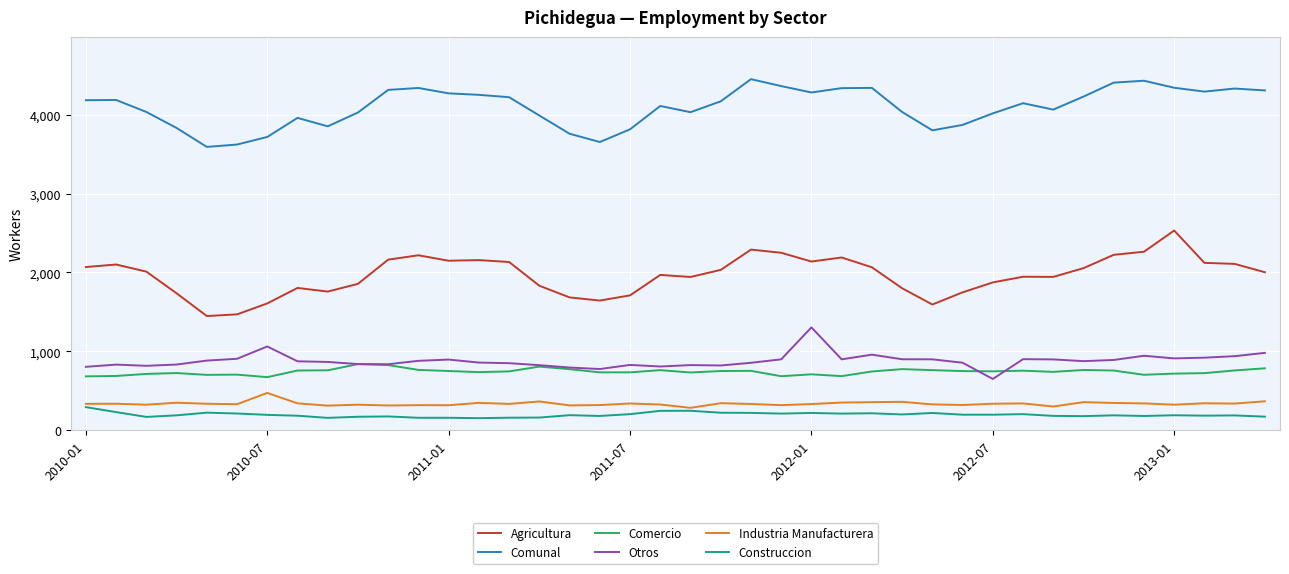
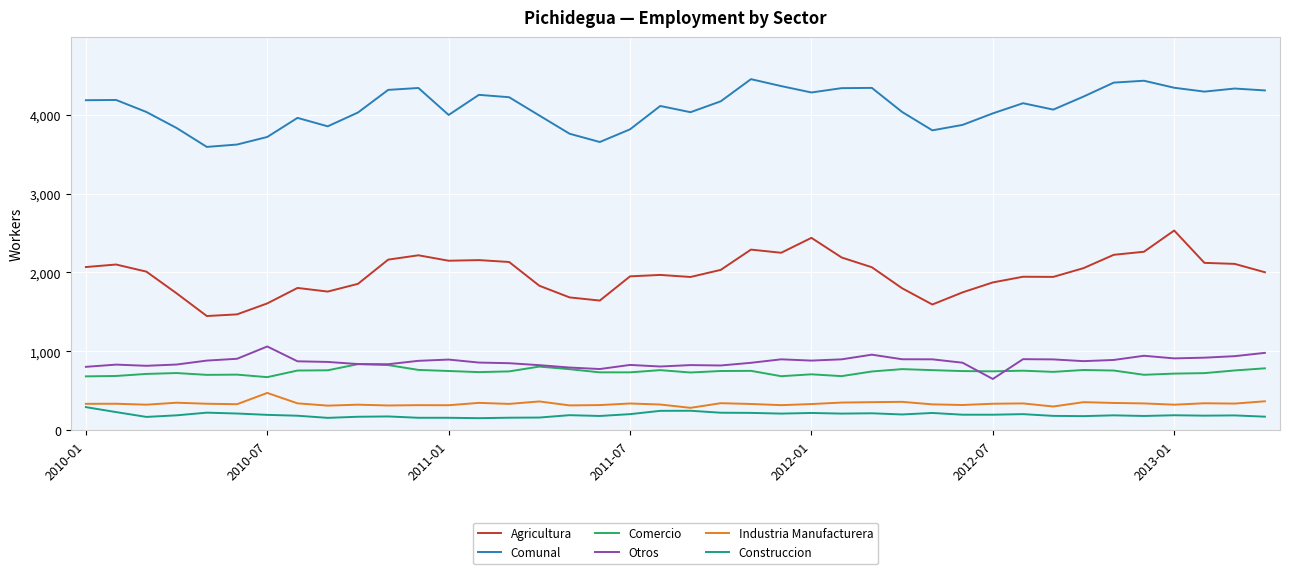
Comunal, 2011-01: 4,300 -> 4,000
Agricultura, 2011-07: 1,700 -> 2,000
Agricultura, 2012-01: 2,100 -> 2,400
Otros, 2012-01: 1,300 -> 900
